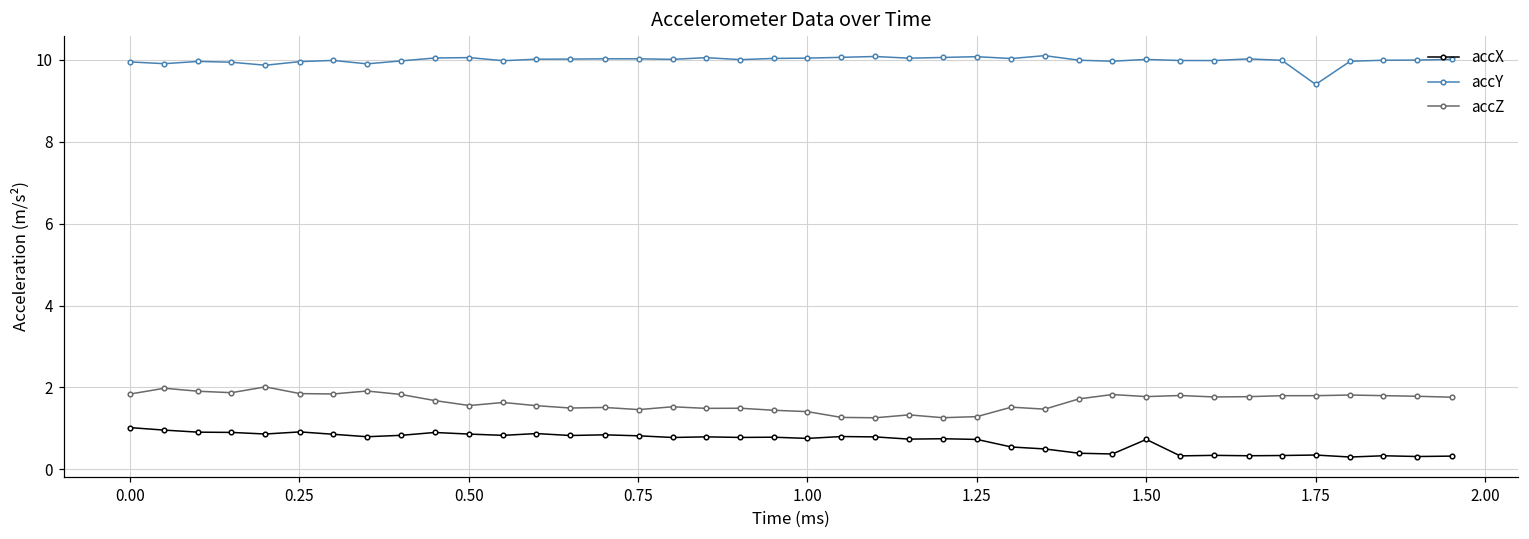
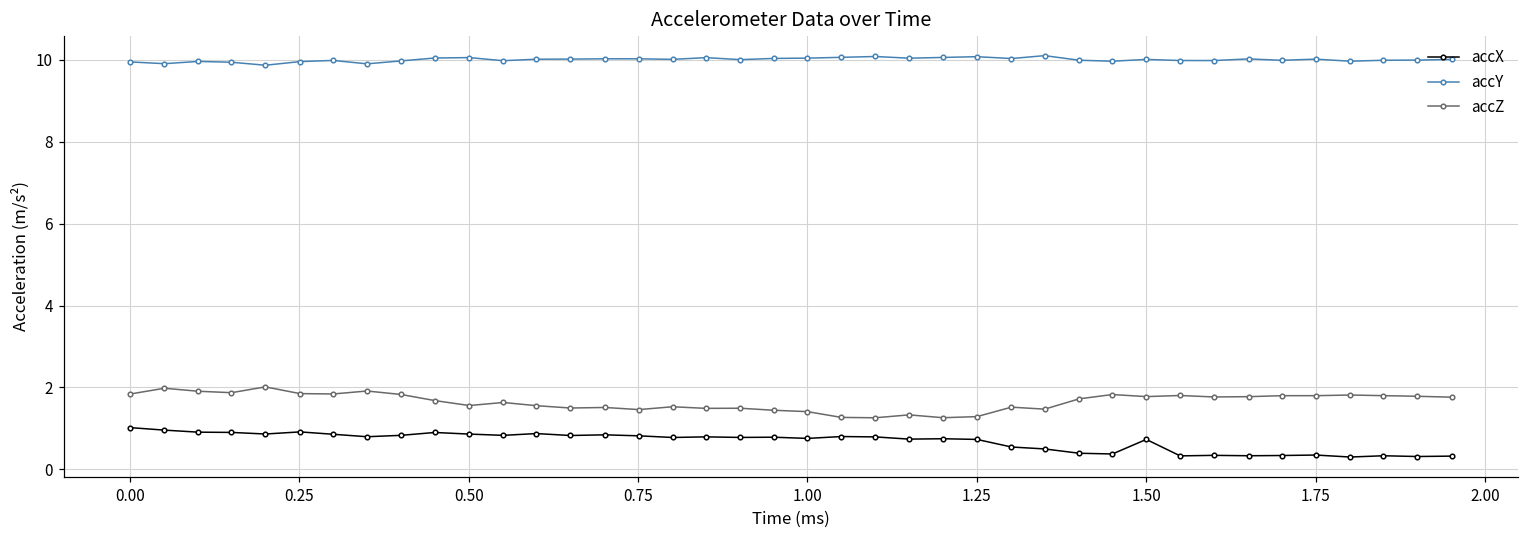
accY, 1.75: 9.4 -> 10.0
